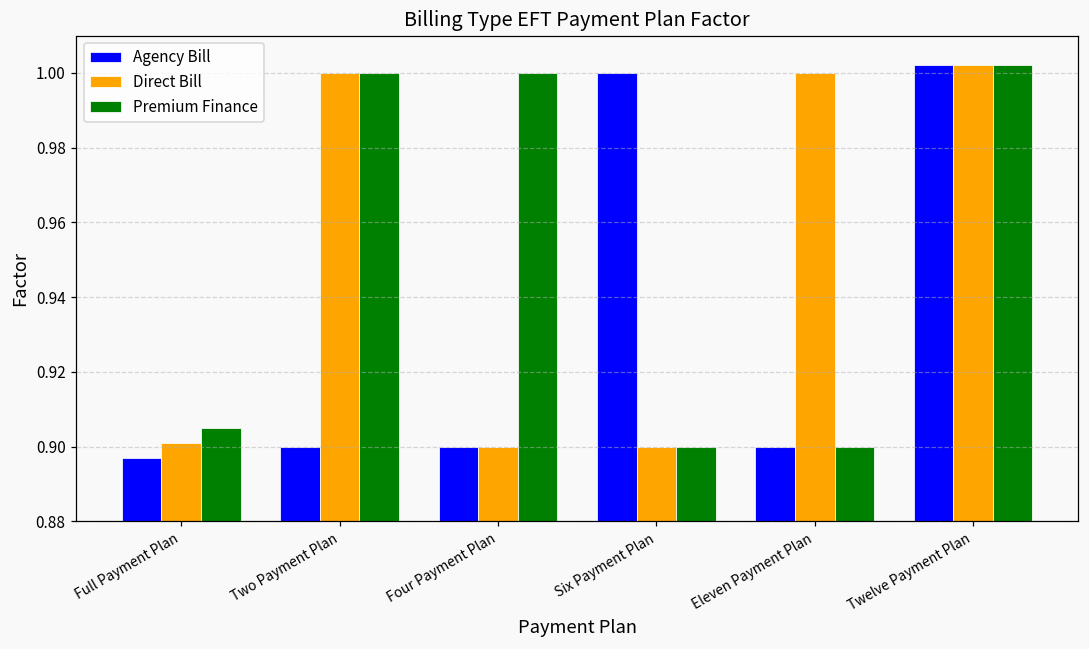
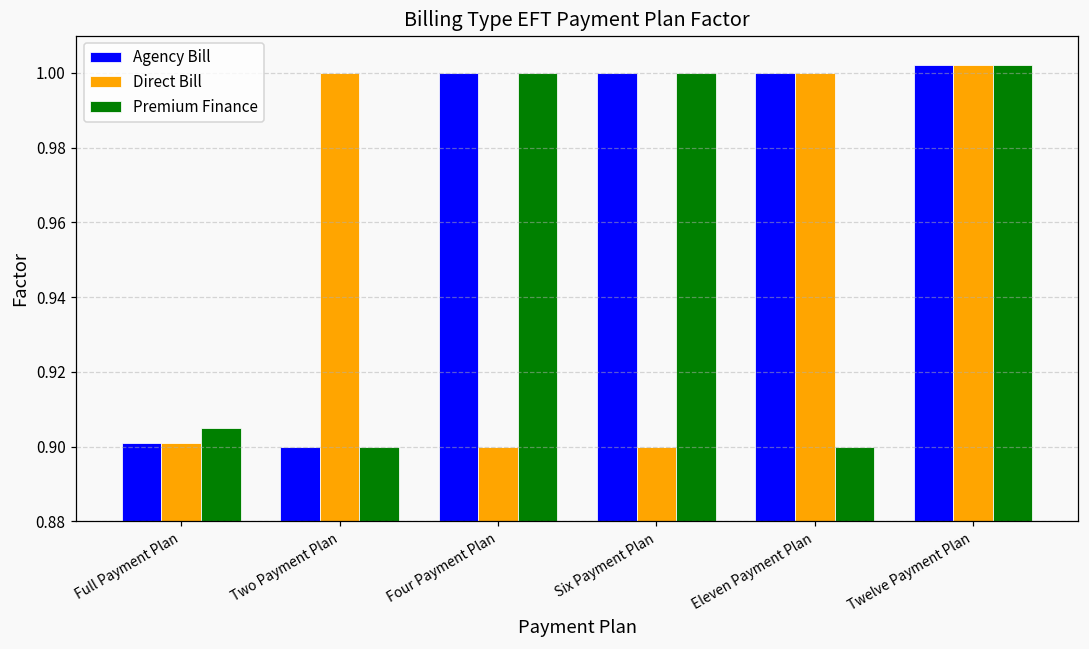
Agency Bill, Full Payment Plan: 0.897 -> 0.901
Premium Finance, Two Payment Plan: 1.0 -> 0.9
Agency Bill, Four Payment Plan: 0.9 -> 1.0
Premium Finance, Six Payment Plan: 0.9 -> 1.0
Agency Bill, Eleven Payment Plan: 0.9 -> 1.0
